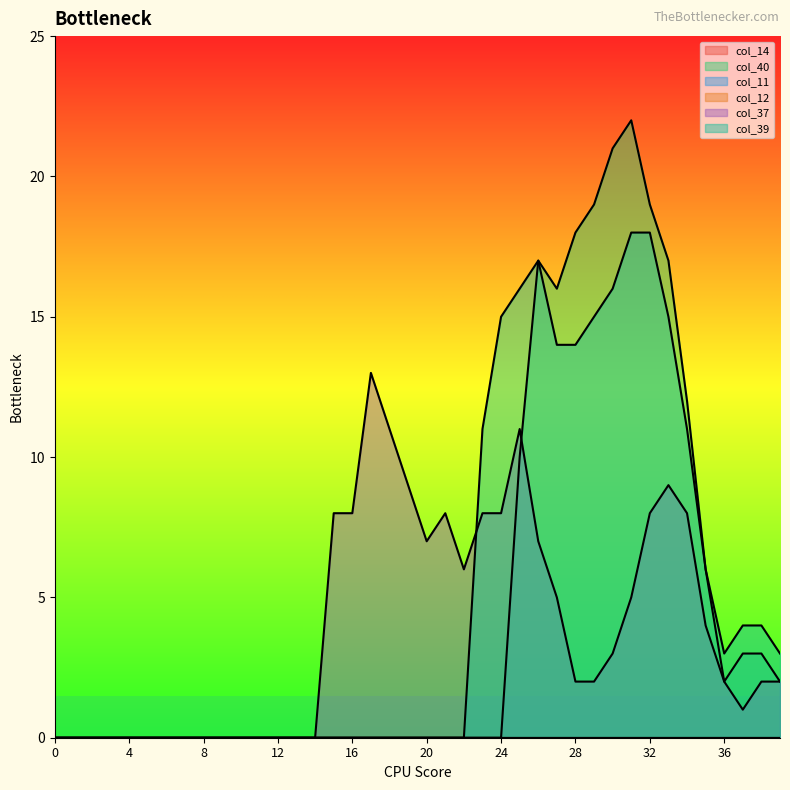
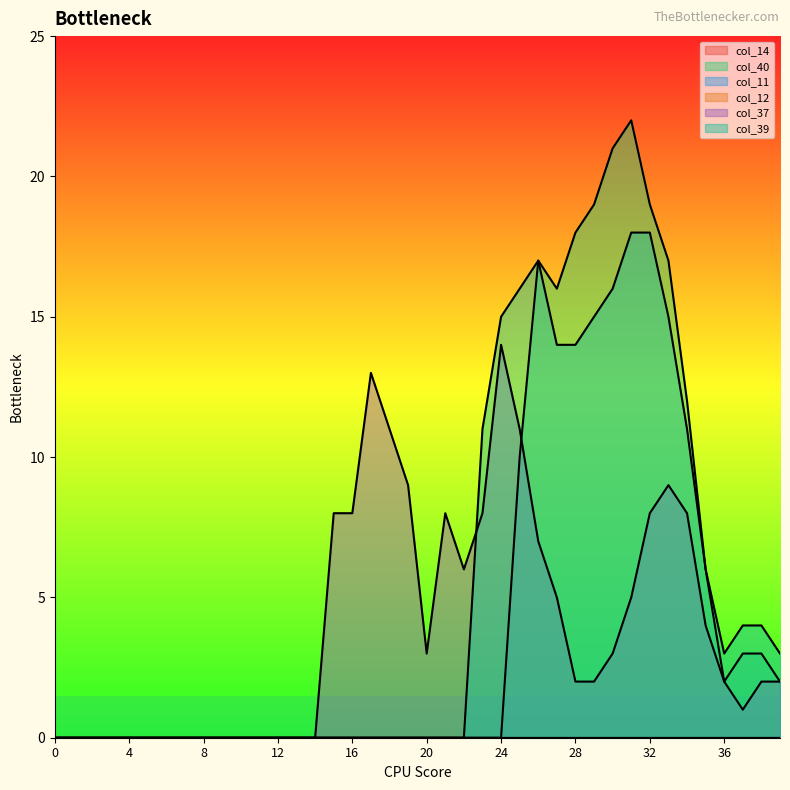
col_37, 20: 7 -> 3
col_37, 24: 8 -> 14
